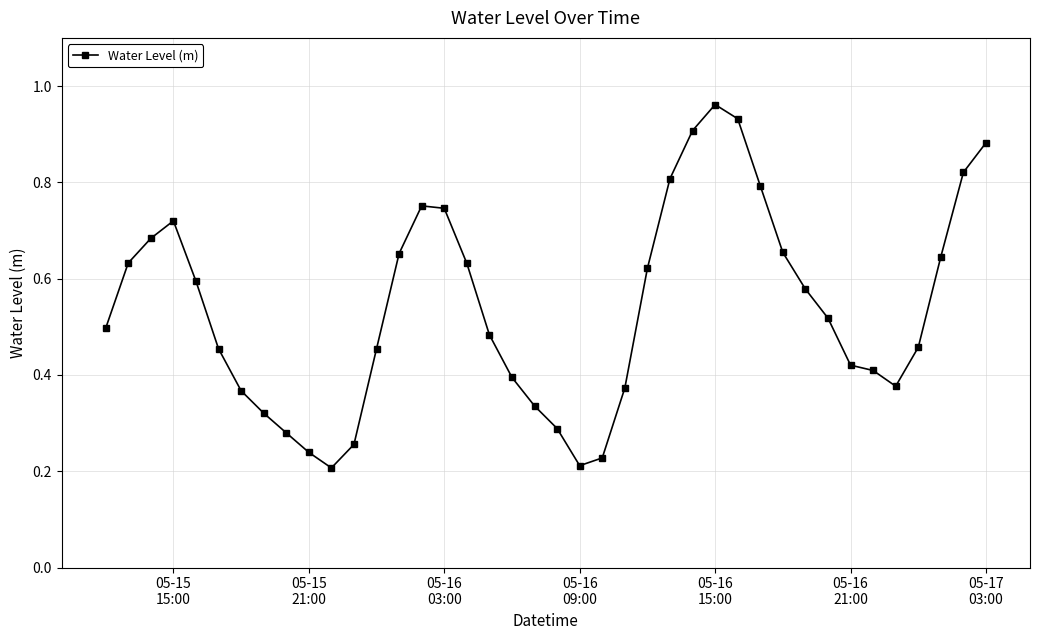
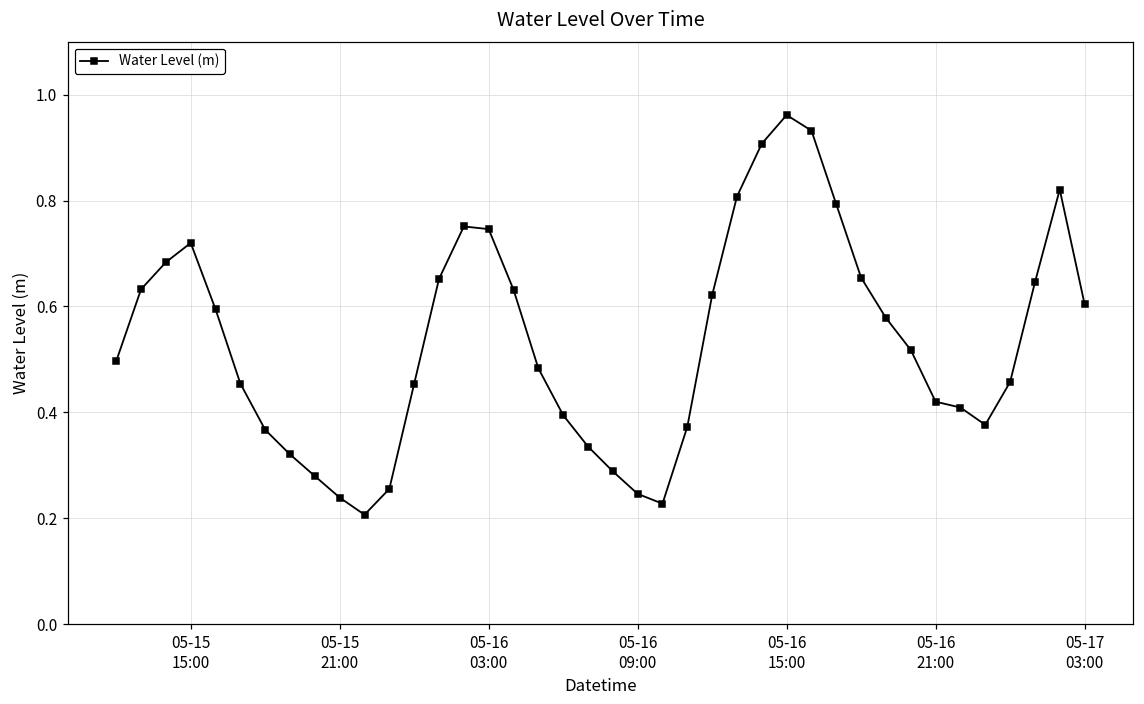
05-16 09:00: 0.21 -> 0.25
05-17 03:00: 0.88 -> 0.60
